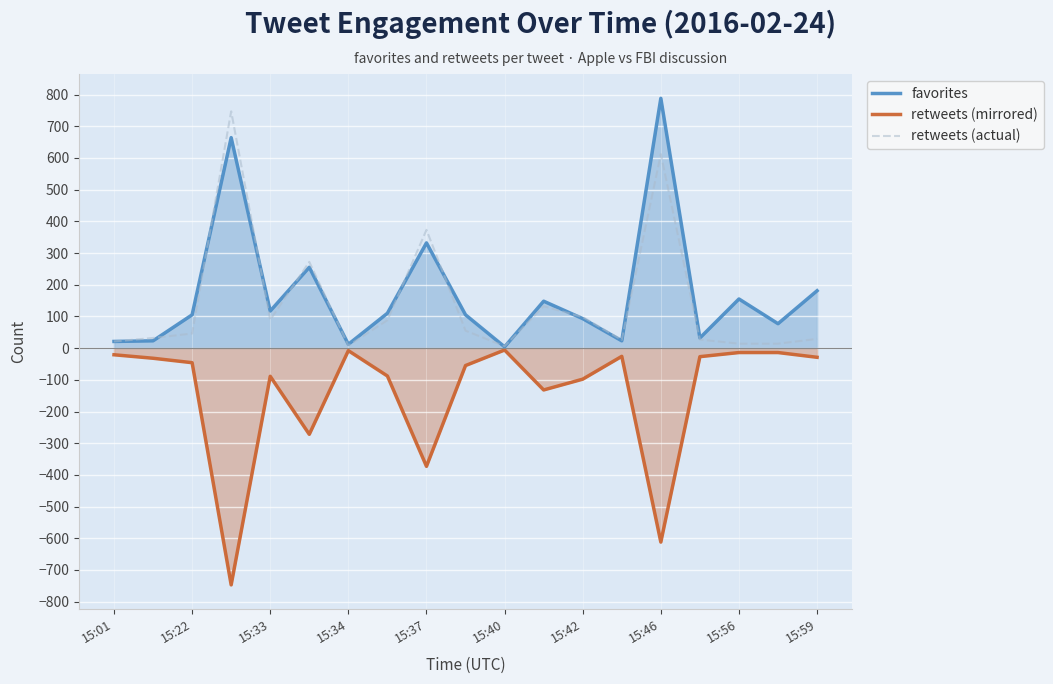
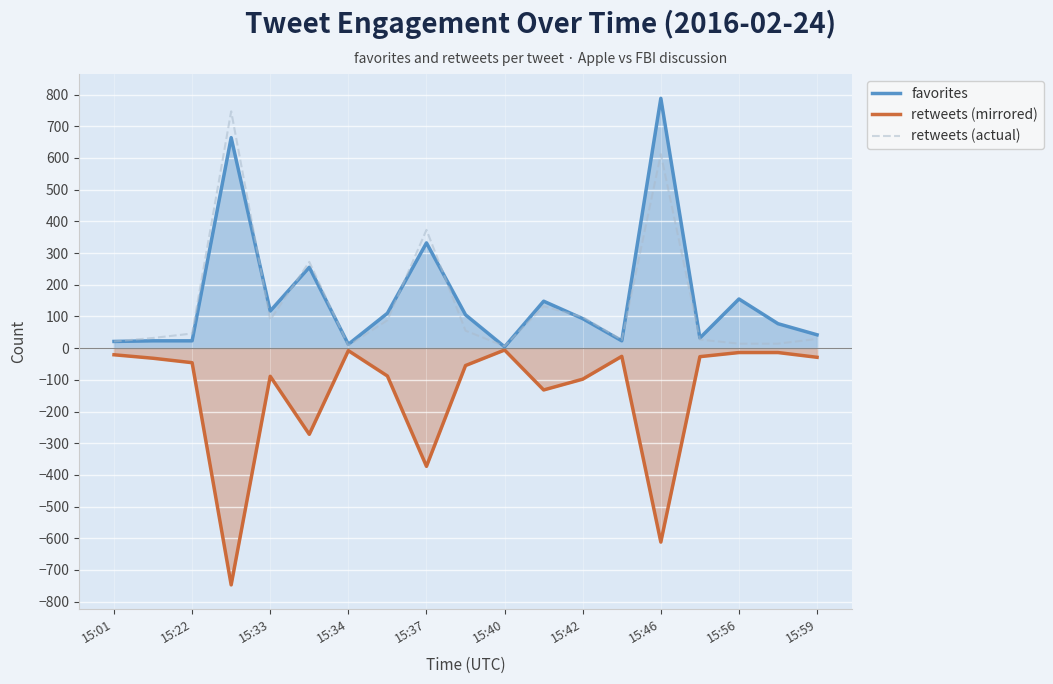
favorites, 15:22: 110 -> 20
favorites, 15:59: 180 -> 40
